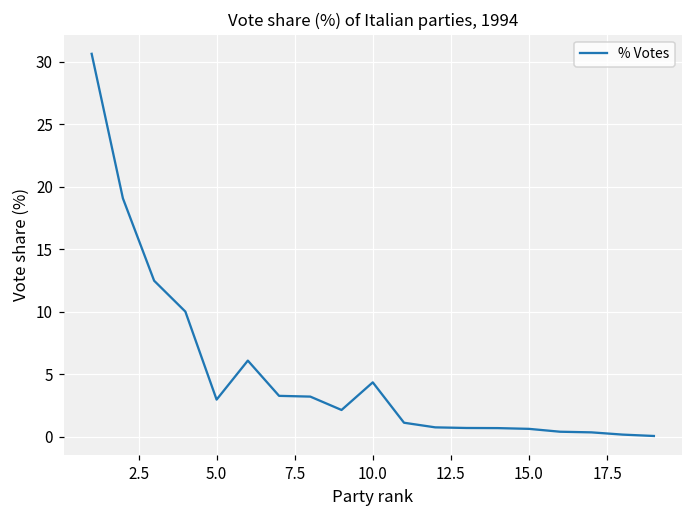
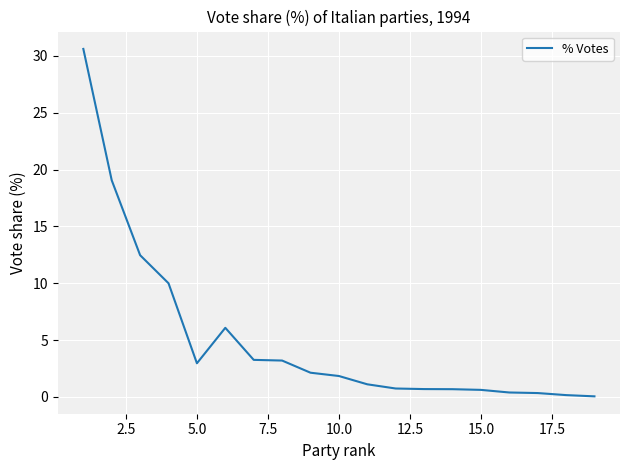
10.0: 4.3 -> 1.8
